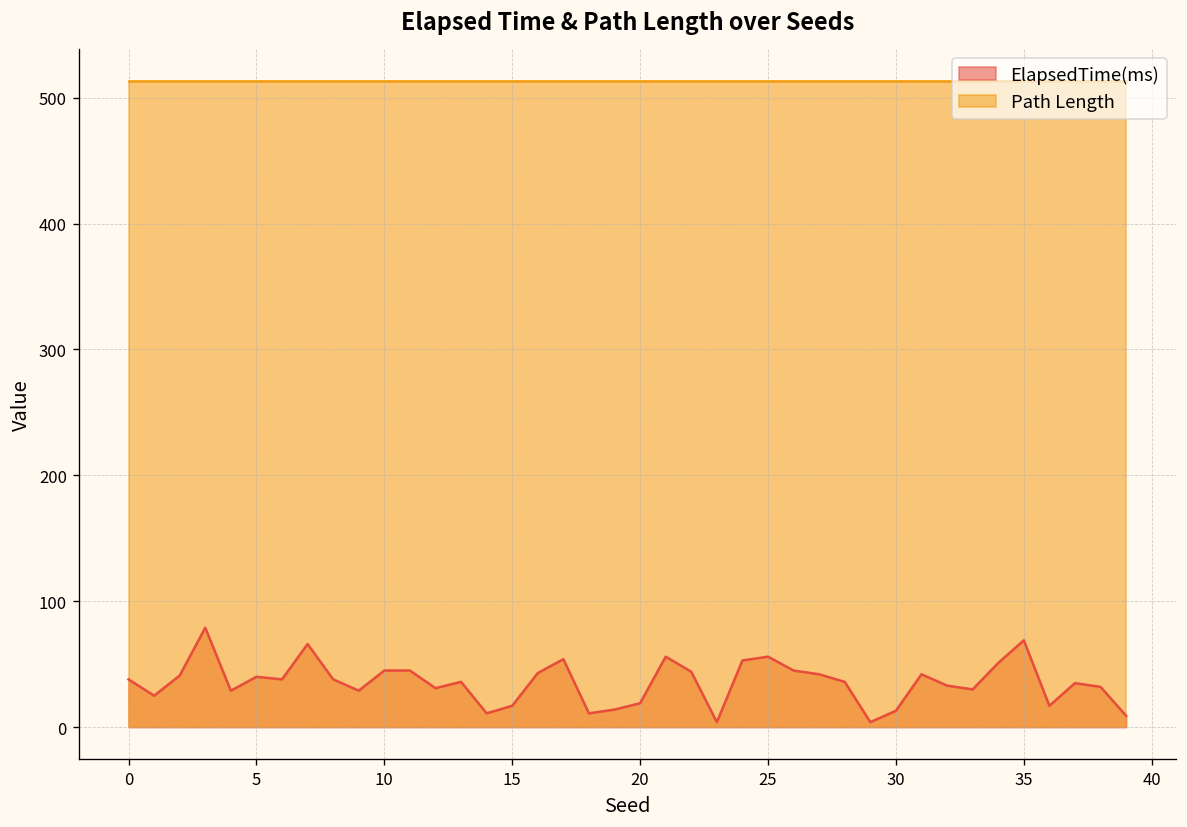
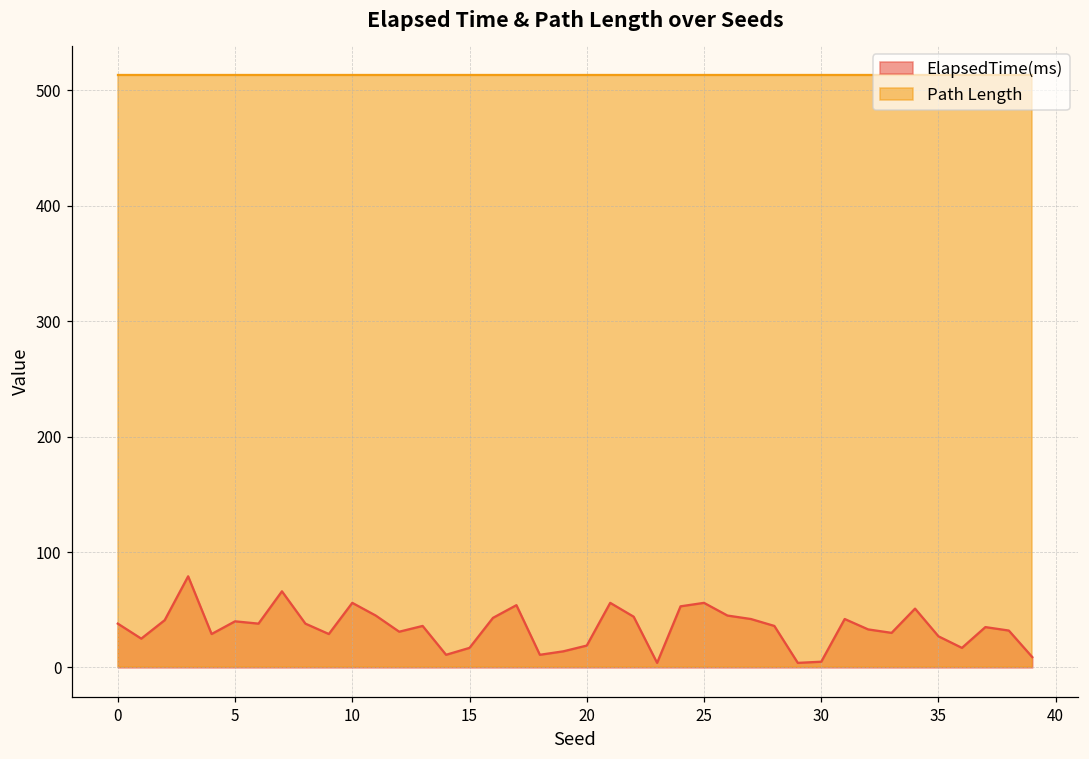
ElapsedTime(ms), 10: 45 -> 56
ElapsedTime(ms), 30: 13 -> 5
ElapsedTime(ms), 35: 69 -> 27
